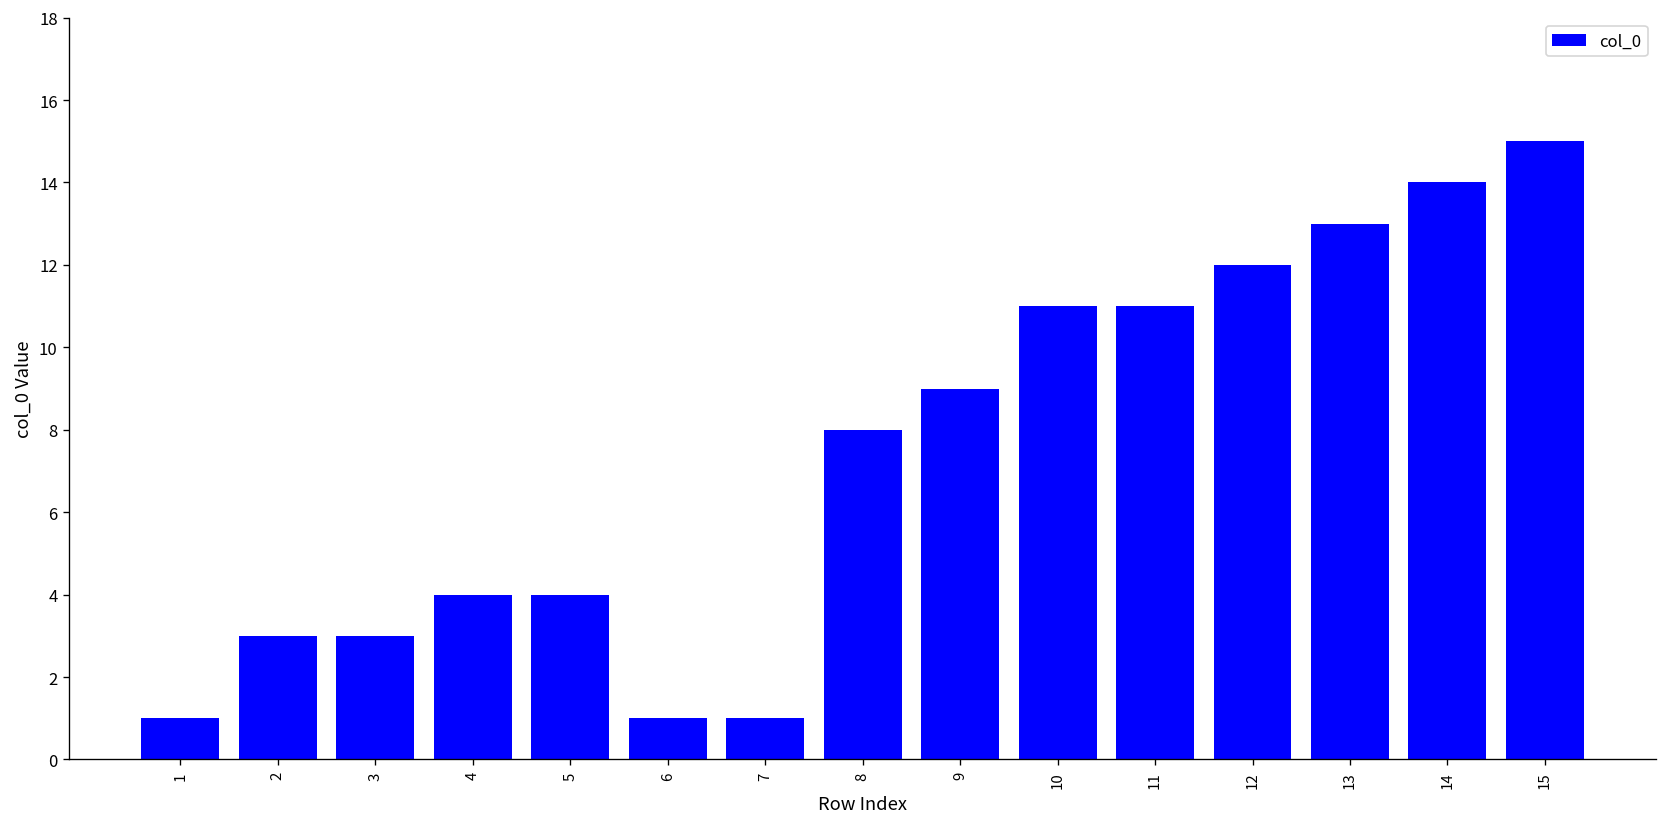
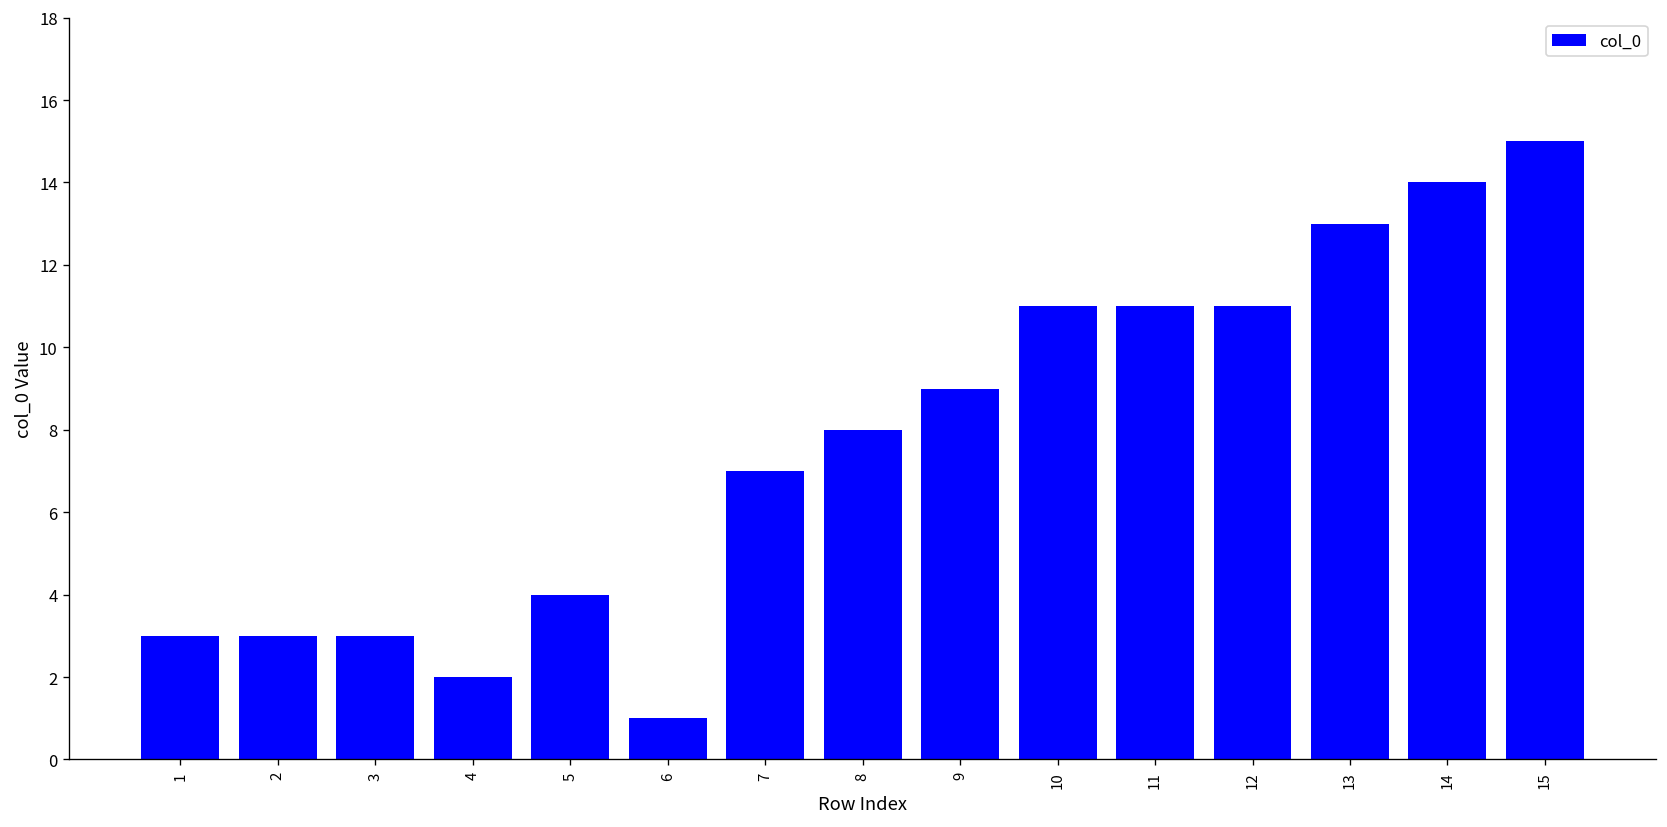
1: 1 -> 3
4: 4 -> 2
7: 1 -> 7
12: 12 -> 11
